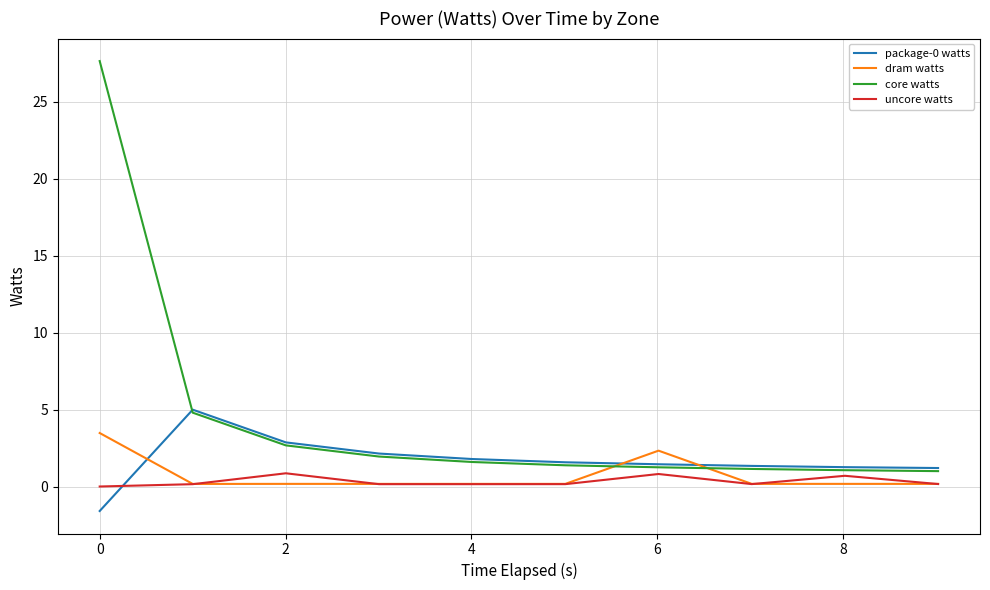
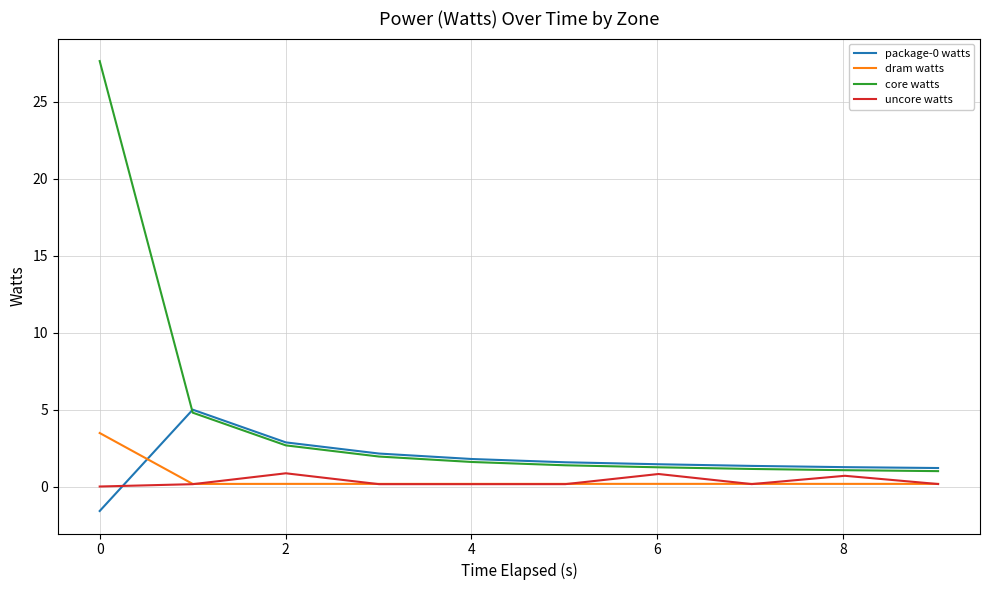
dram watts, 6: 2.3 -> 0.2
